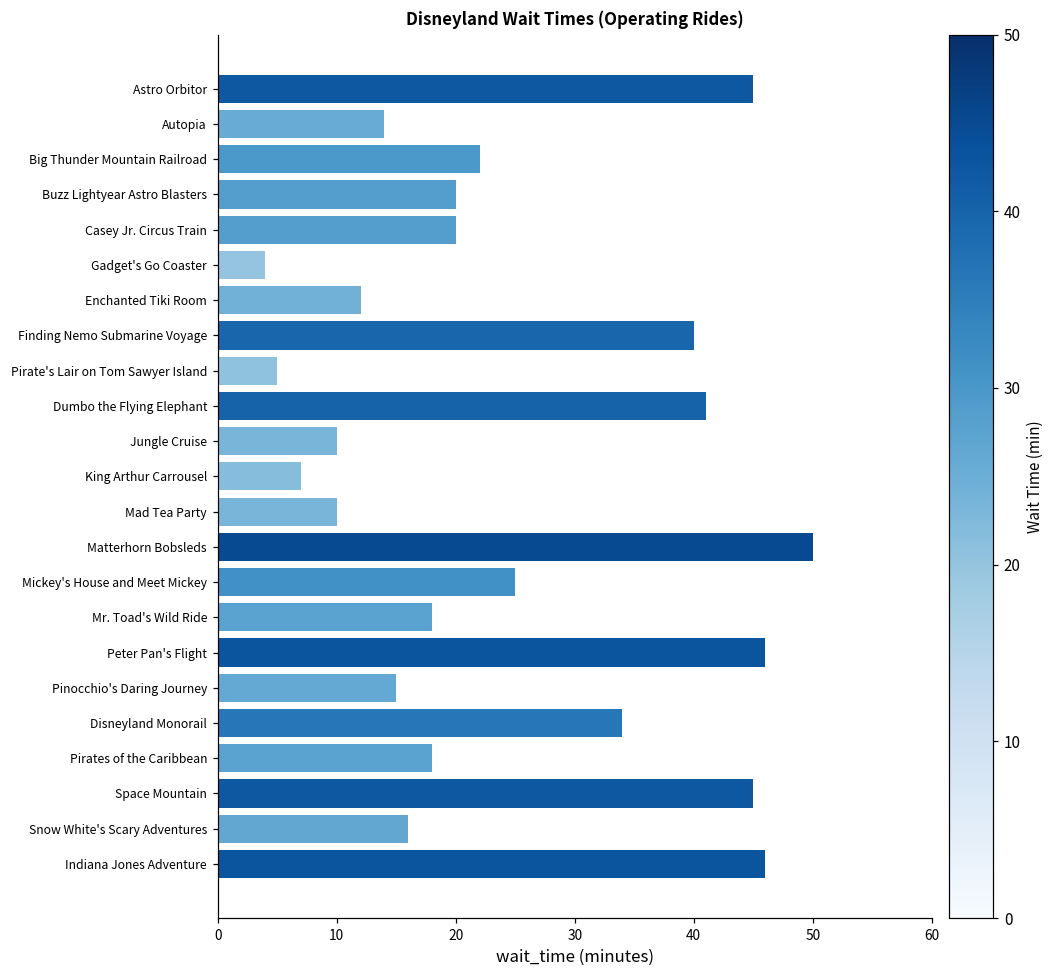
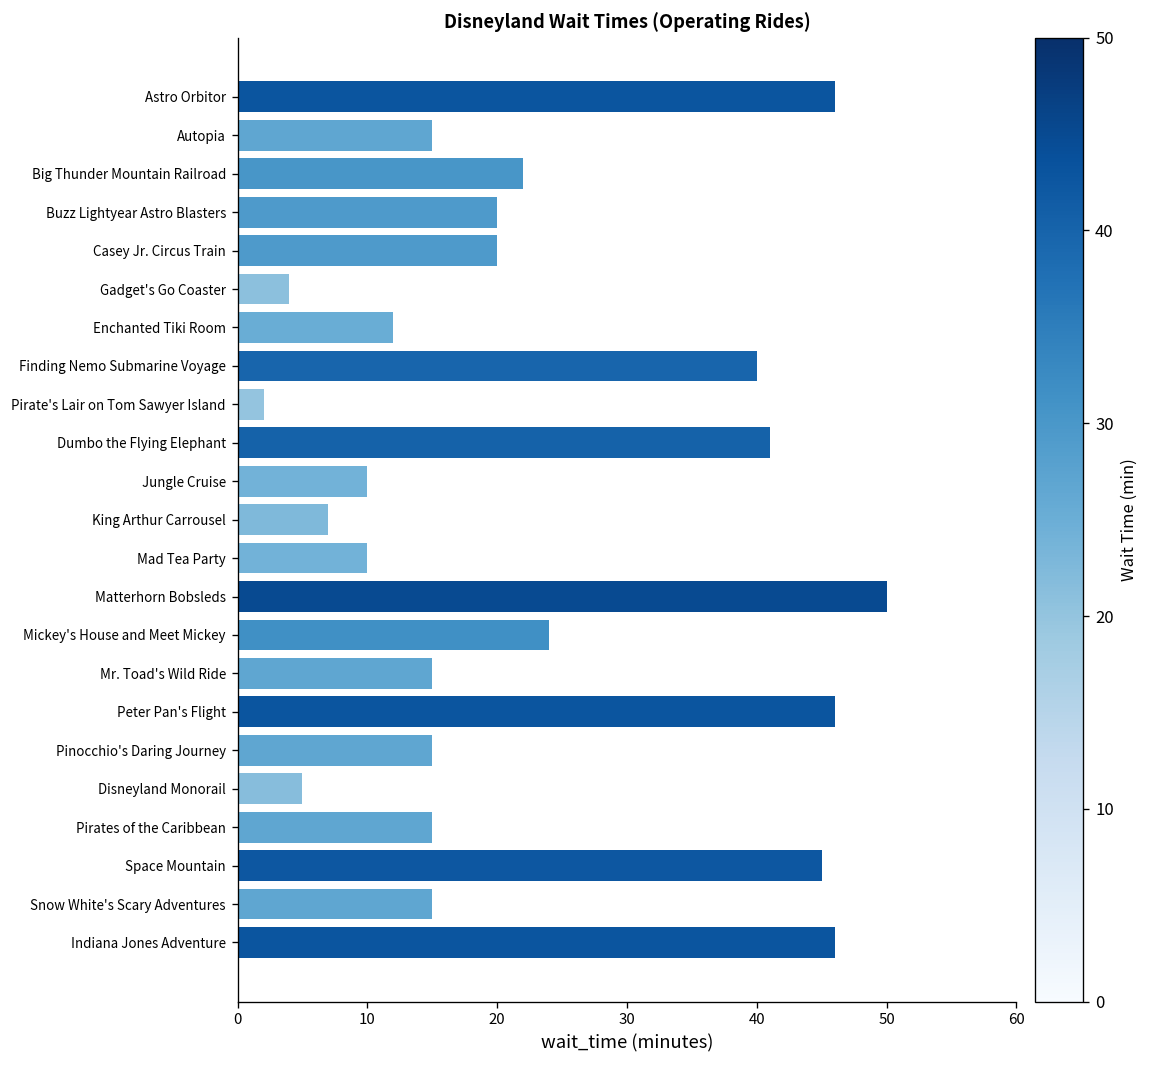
Astro Orbitor: 45 -> 46
Autopia: 14 -> 15
Pirate's Lair on Tom Sawyer Island: 5 -> 2
Mickey's House and Meet Mickey: 25 -> 24
Mr. Toad's Wild Ride: 18 -> 15
Disneyland Monorail: 34 -> 5
Pirates of the Caribbean: 18 -> 15
Snow White's Scary Adventures: 16 -> 15
